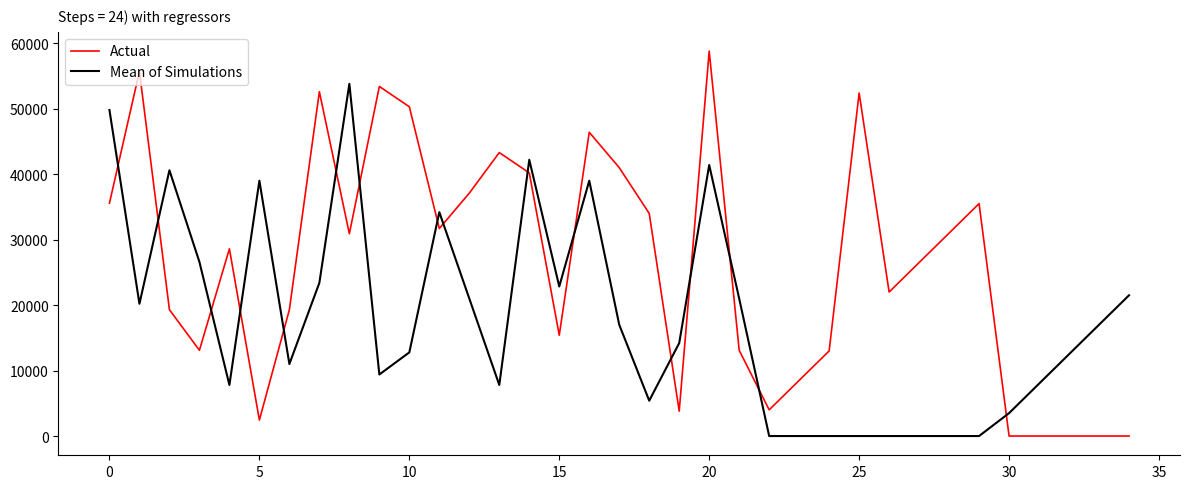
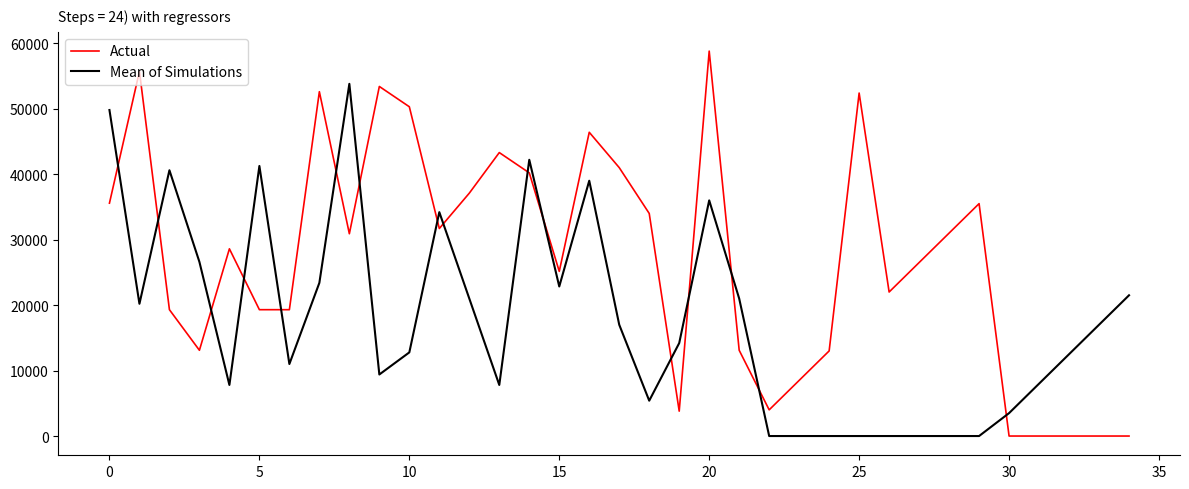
Actual, 5: 2000 -> 19000
Mean of Simulations, 5: 39000 -> 41000
Actual, 15: 15000 -> 25000
Mean of Simulations, 20: 41000 -> 36000
